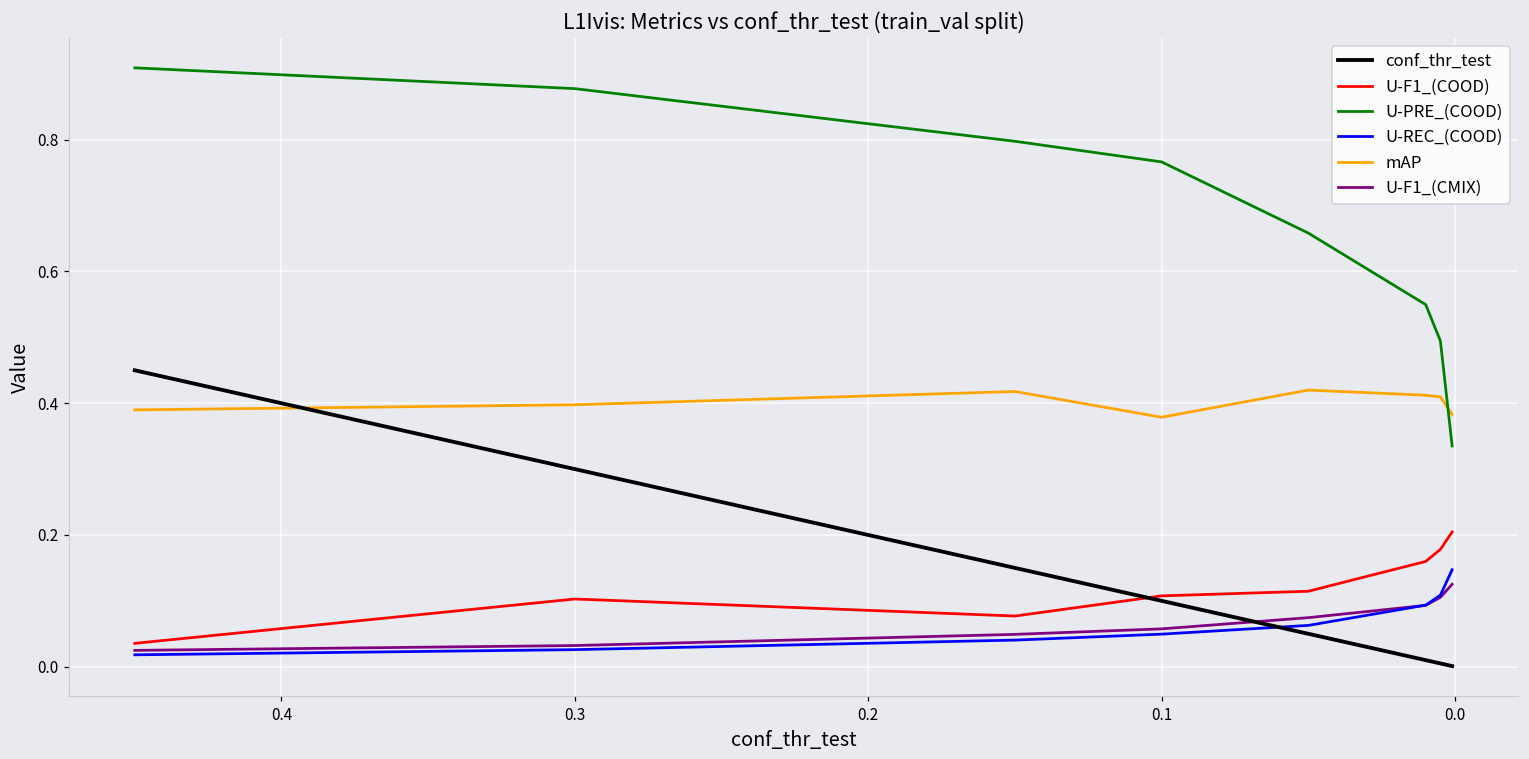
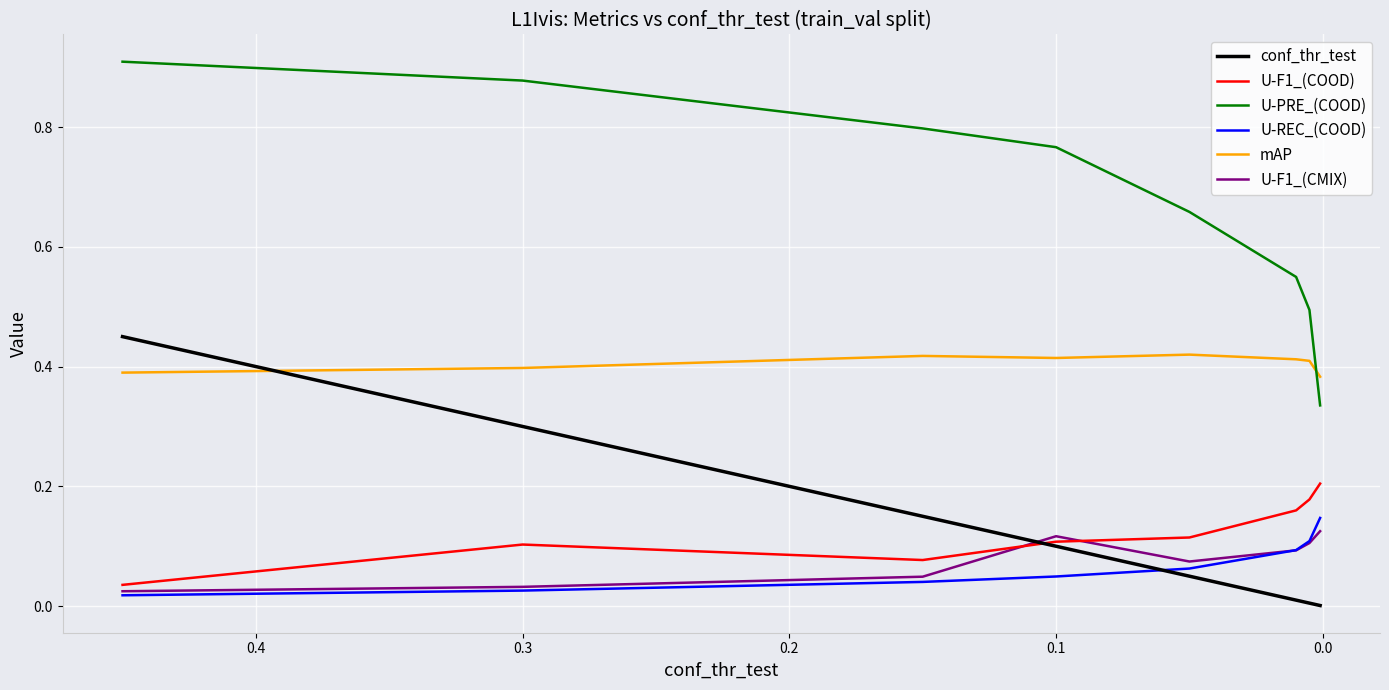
mAP, 0.1: 0.38 -> 0.41
U-F1_(CMIX), 0.1: 0.06 -> 0.12
